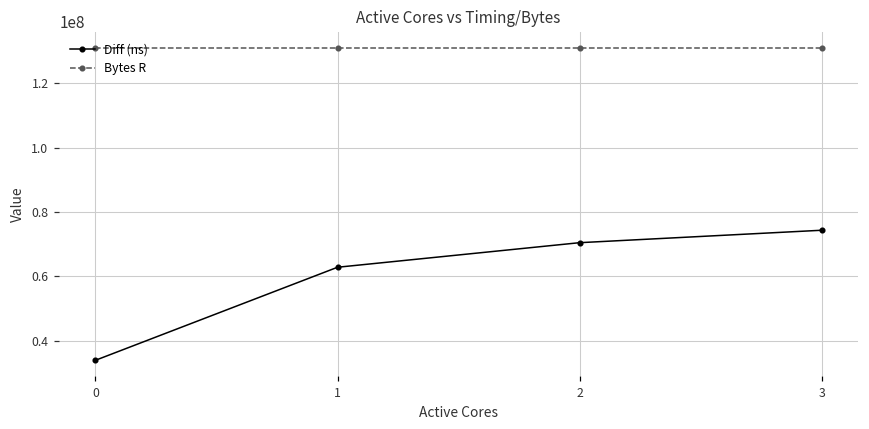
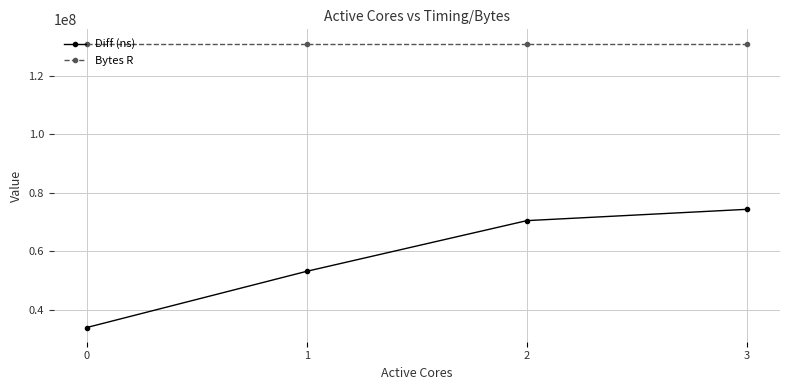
Diff (ns), 1: 63000000 -> 53000000
